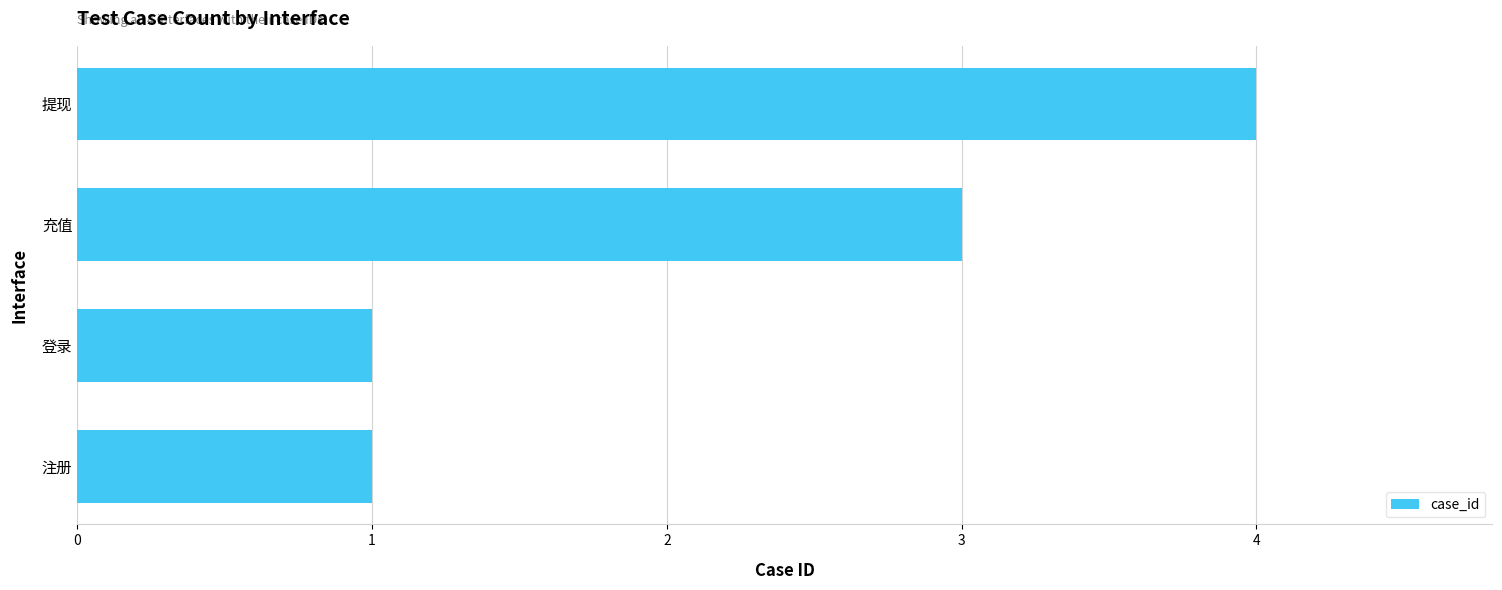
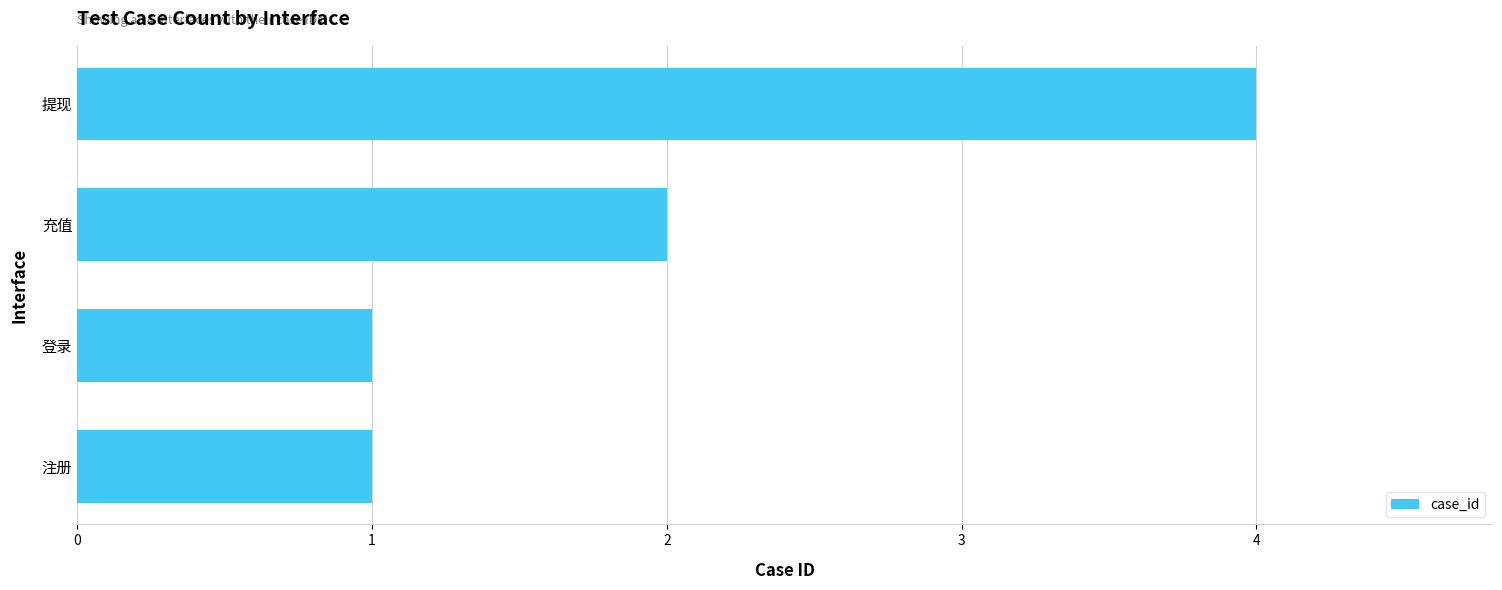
充值: 3 -> 2
